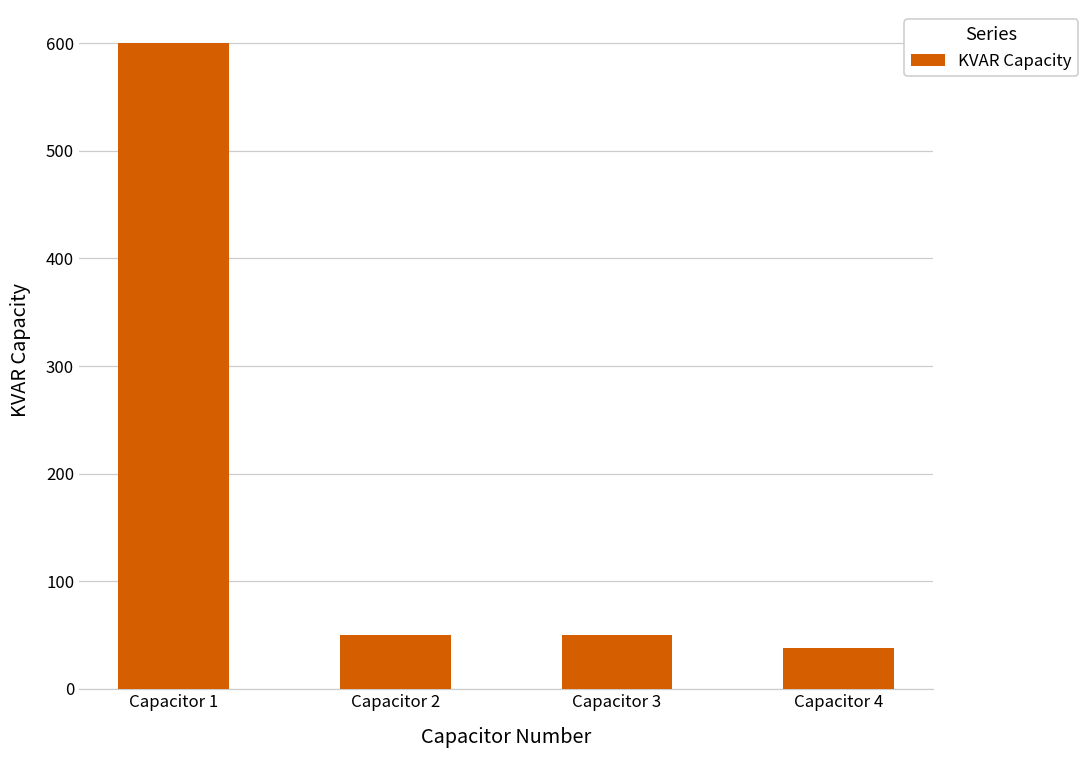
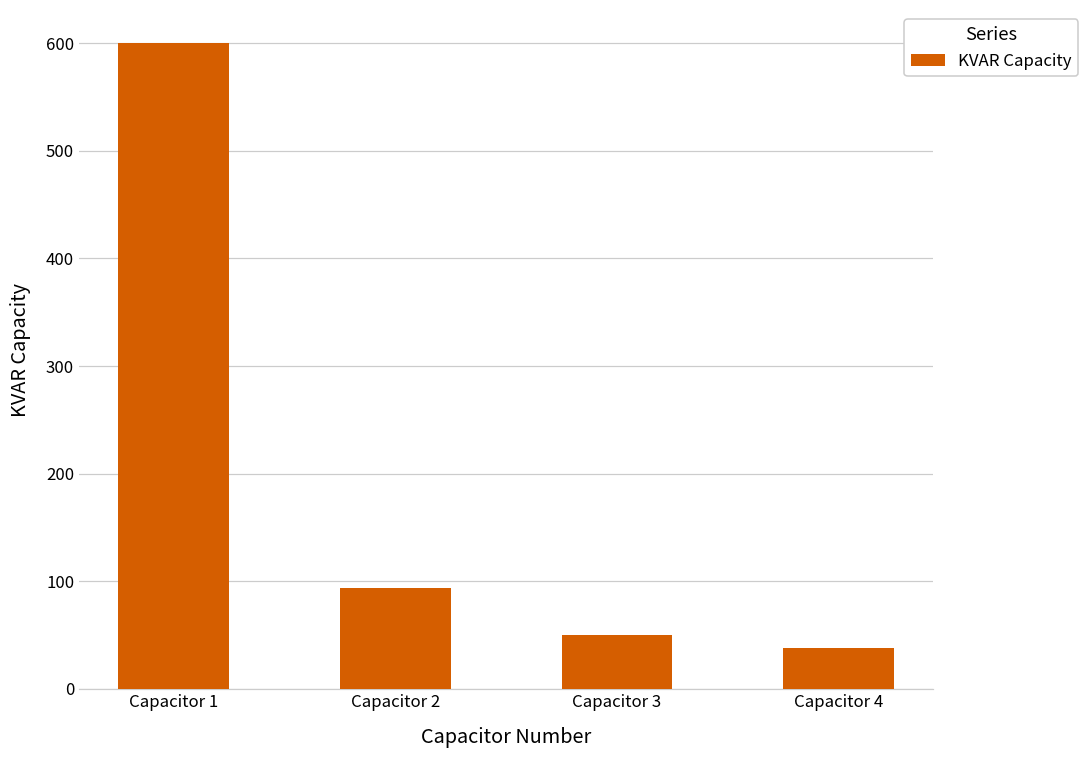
Capacitor 2: 50 -> 90
